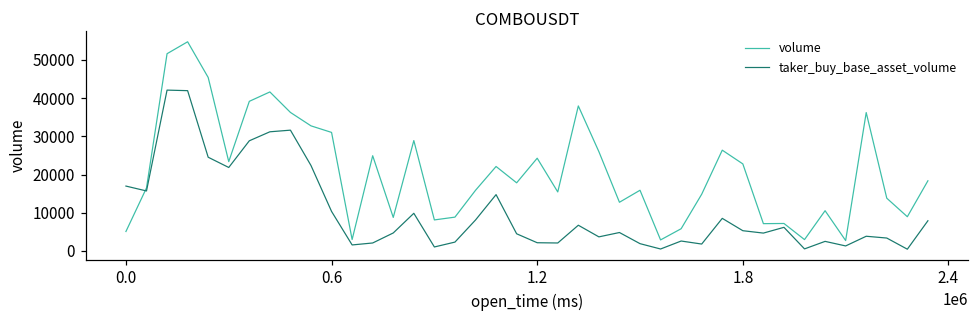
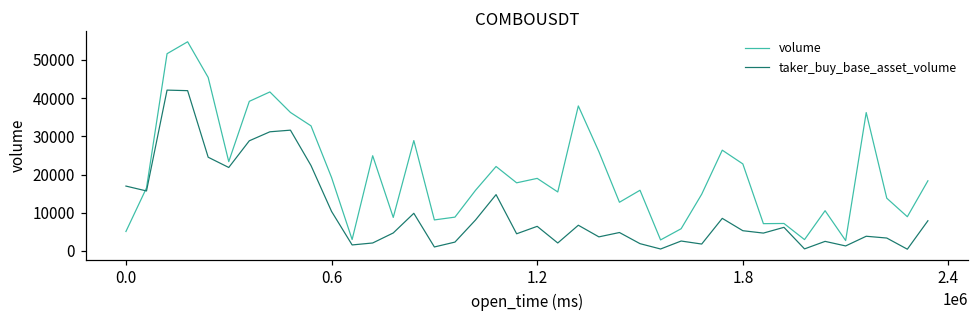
volume, 0.6: 31000 -> 19000
volume, 1.2: 24000 -> 19000
taker_buy_base_asset_volume, 1.2: 2000 -> 6000
